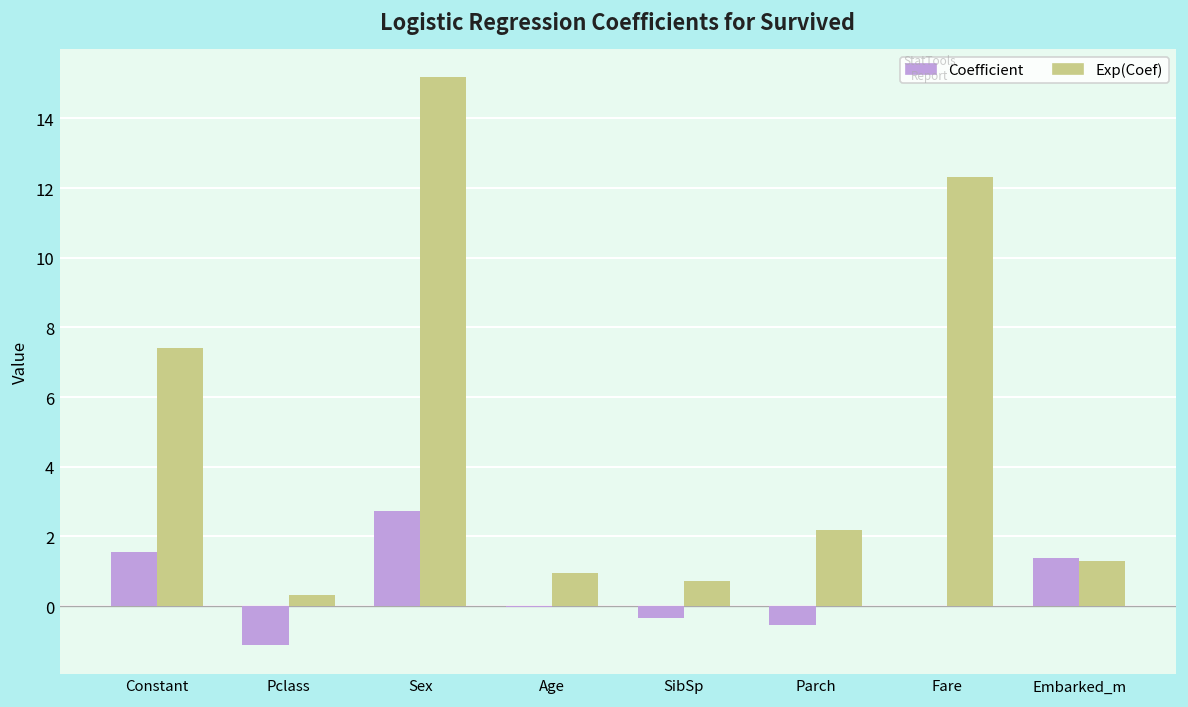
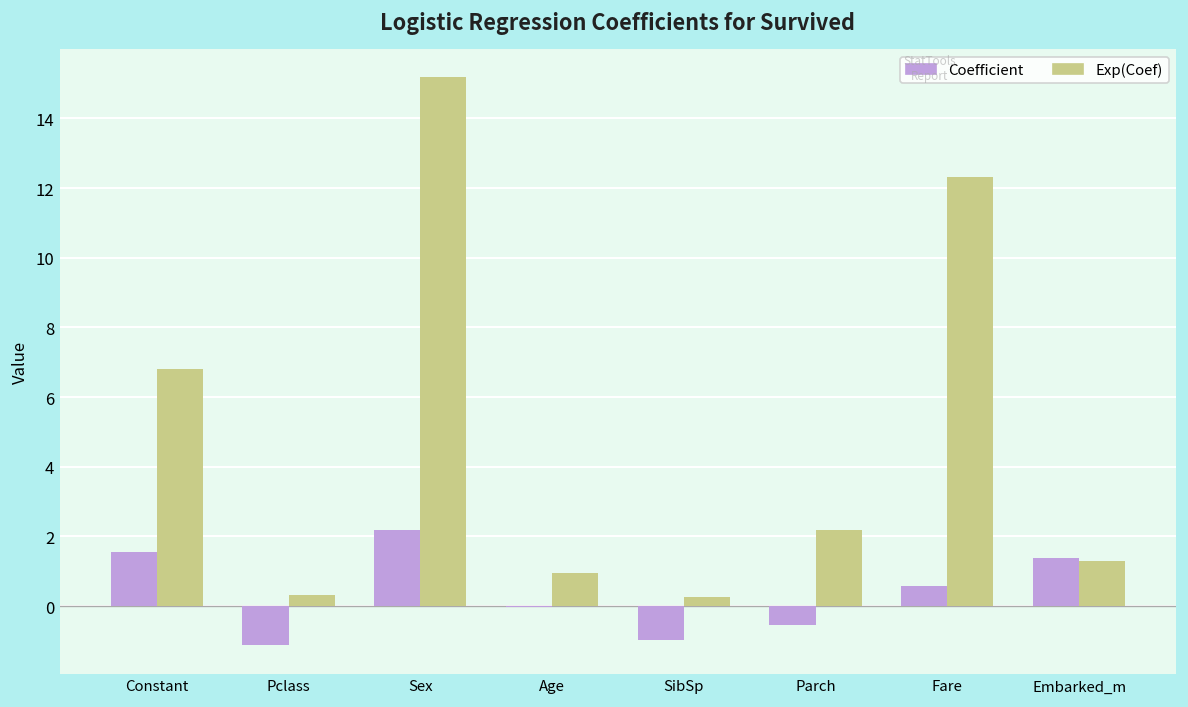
Exp(Coef), Constant: 7.4 -> 6.8
Coefficient, Sex: 2.7 -> 2.2
Coefficient, SibSp: -0.3 -> -1.0
Exp(Coef), SibSp: 0.7 -> 0.3
Coefficient, Fare: 0.0 -> 0.6
